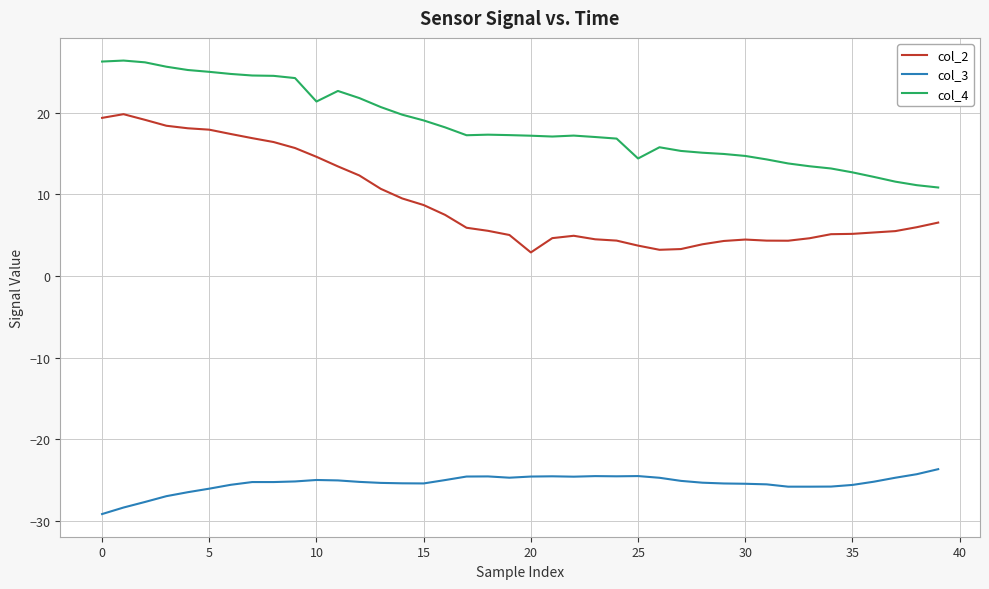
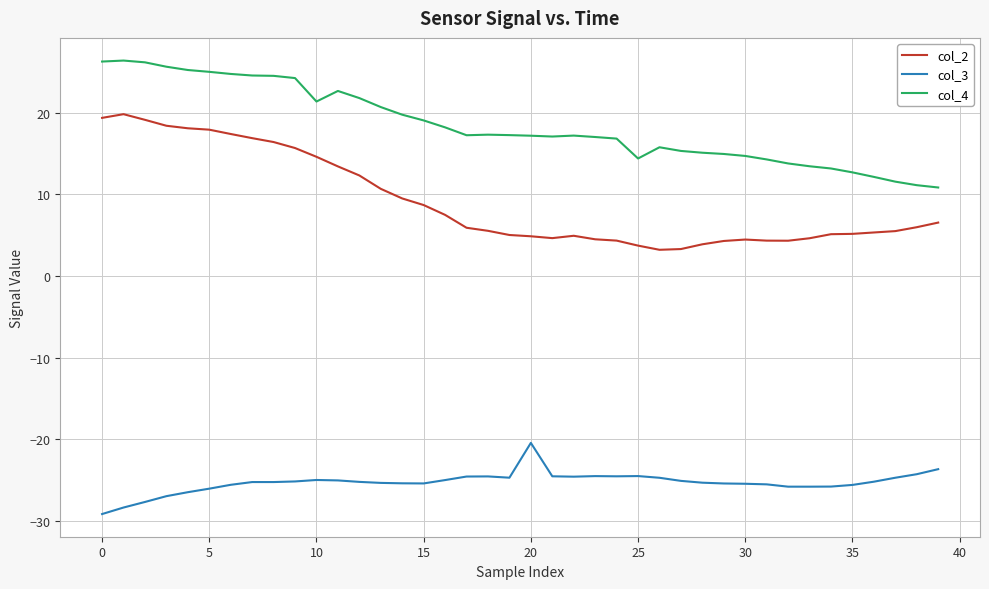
col_2, 20: 3 -> 5
col_3, 20: -25 -> -20
